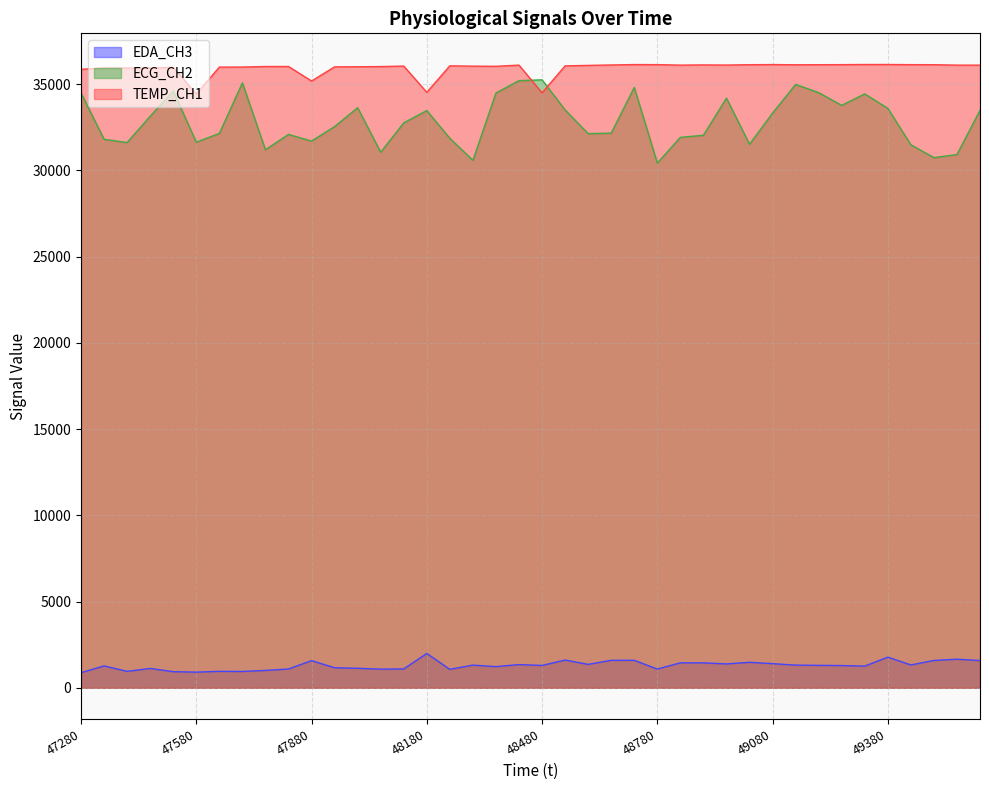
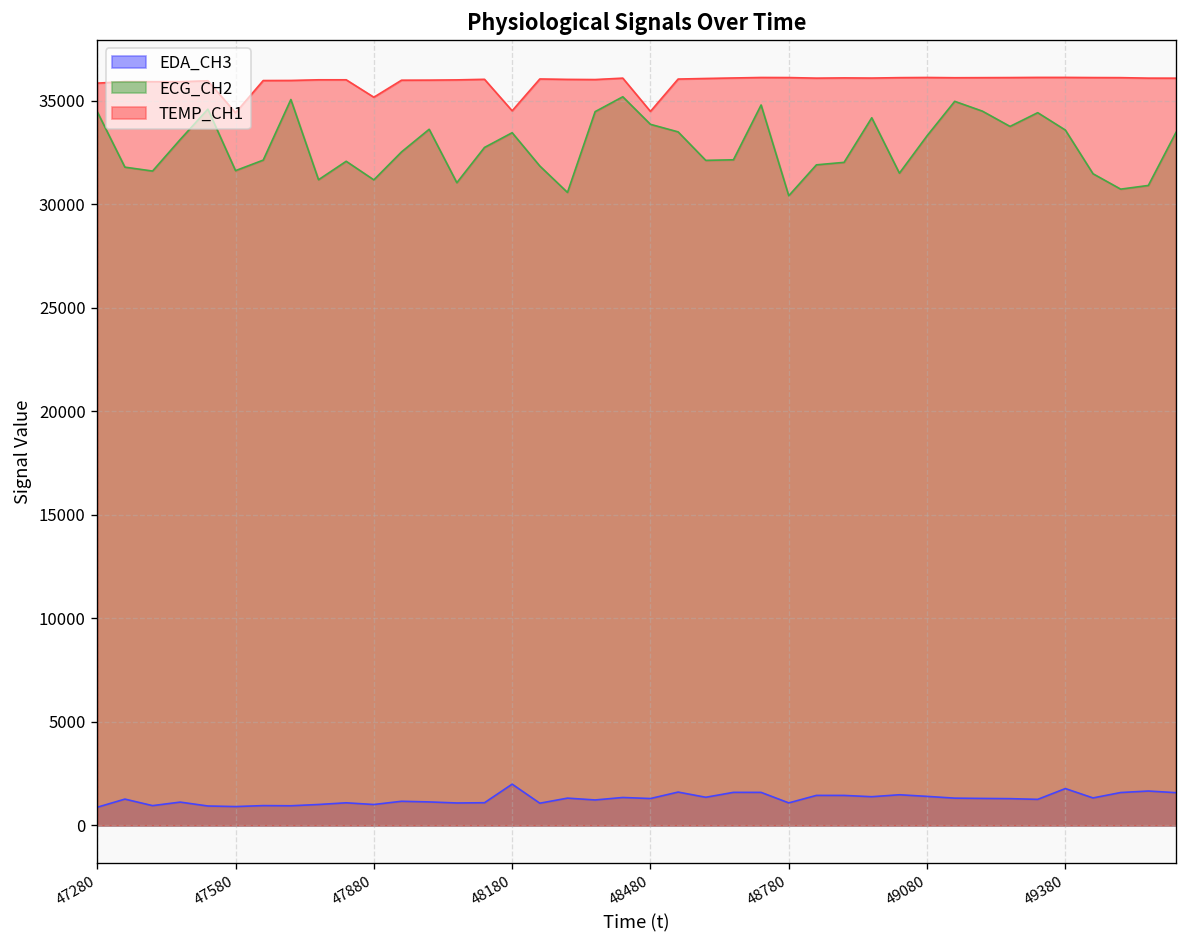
EDA_CH3, 47880: 1600 -> 1000
ECG_CH2, 47880: 31700 -> 31200
ECG_CH2, 48480: 35200 -> 33900
